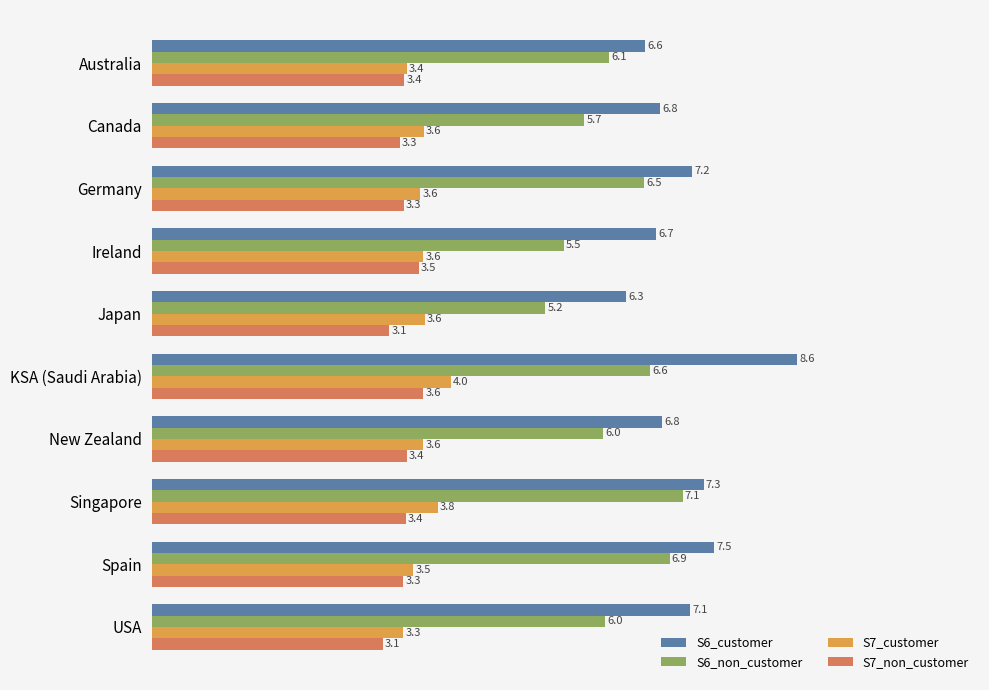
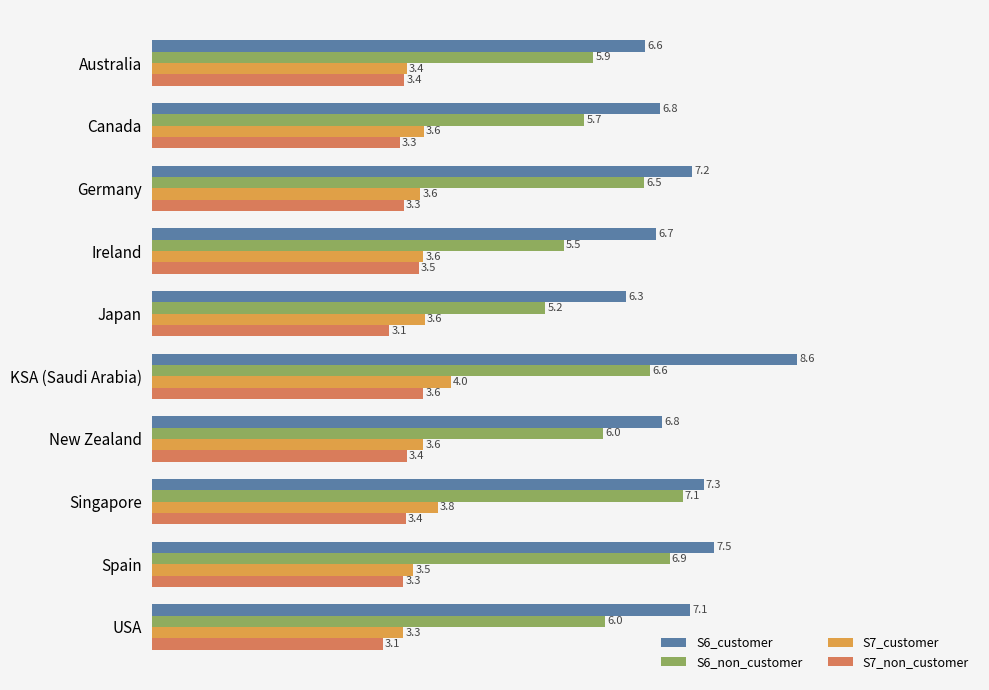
S6_non_customer, Australia: 6.1 -> 5.9
